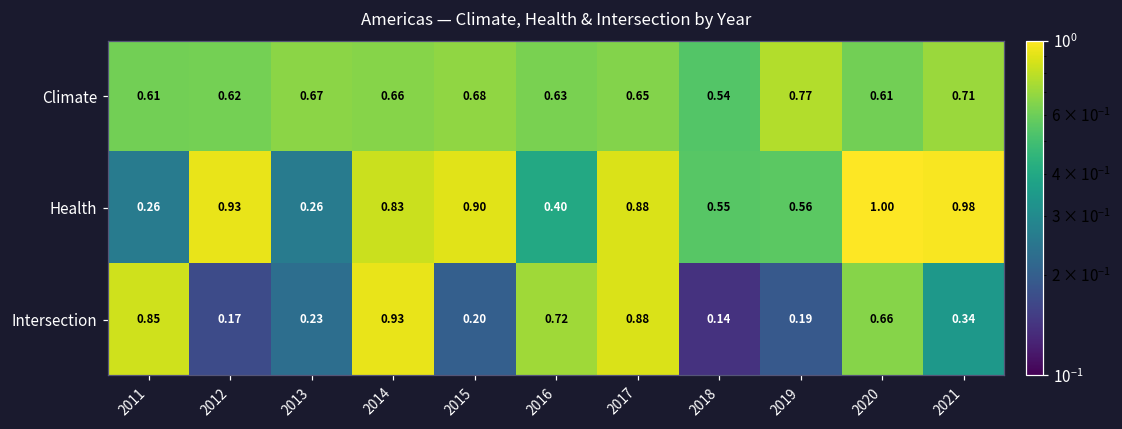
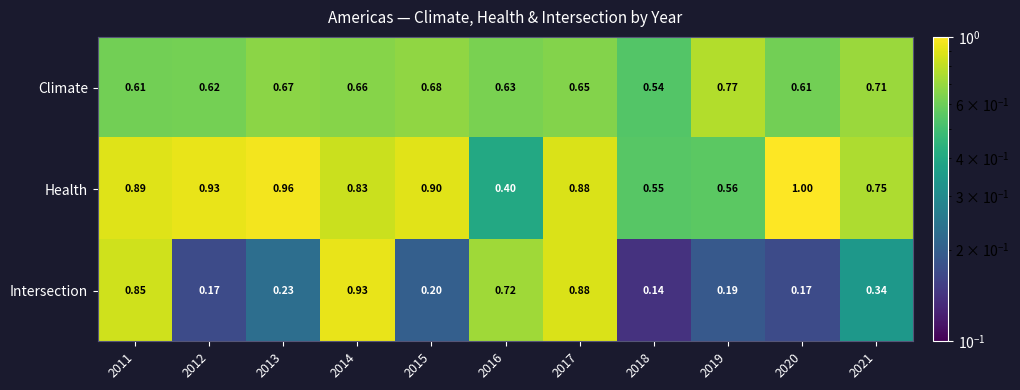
Health, 2011: 0.26 -> 0.89
Health, 2013: 0.26 -> 0.96
Health, 2021: 0.98 -> 0.75
Intersection, 2020: 0.66 -> 0.17
